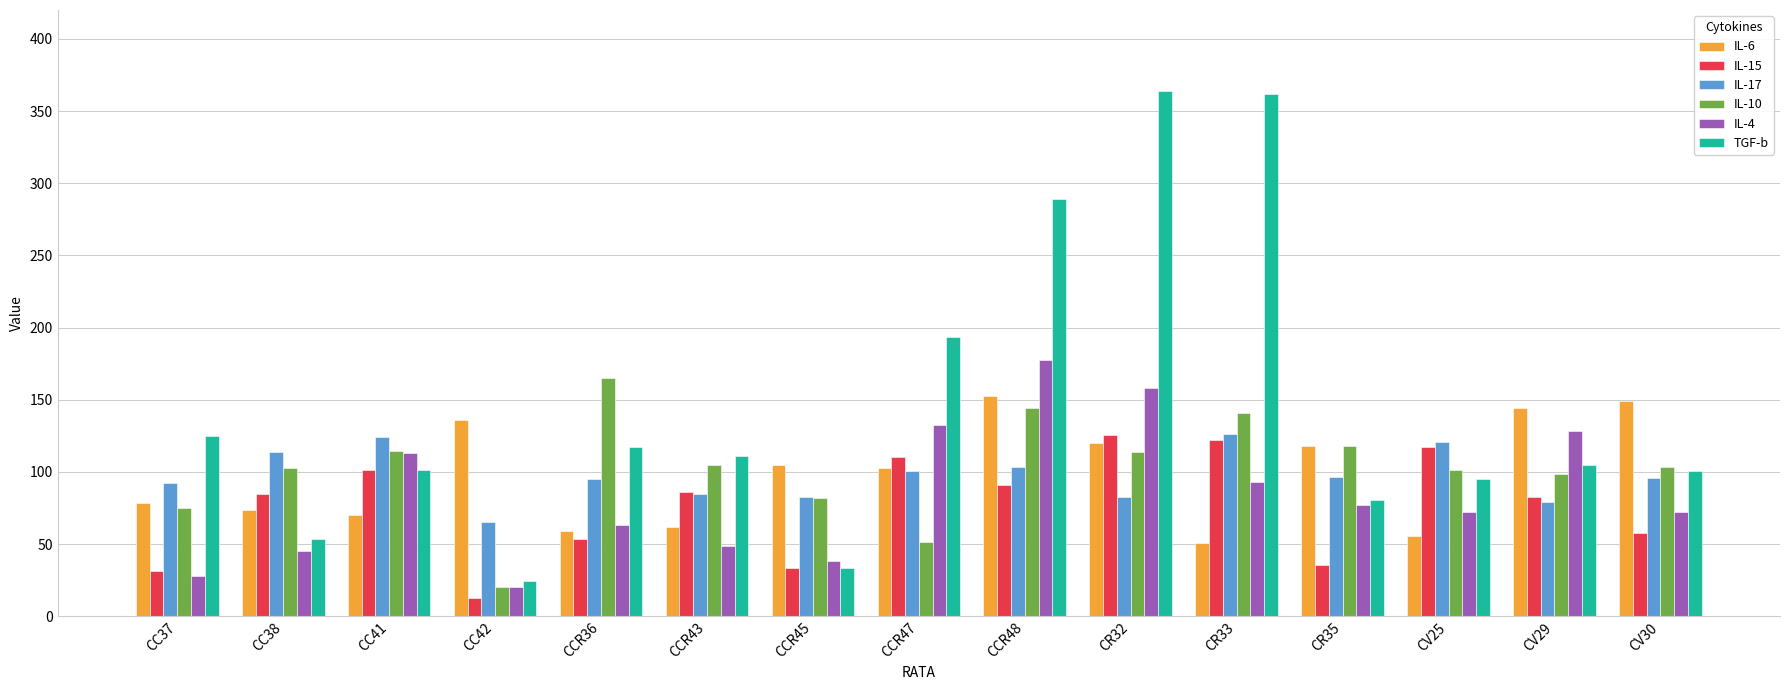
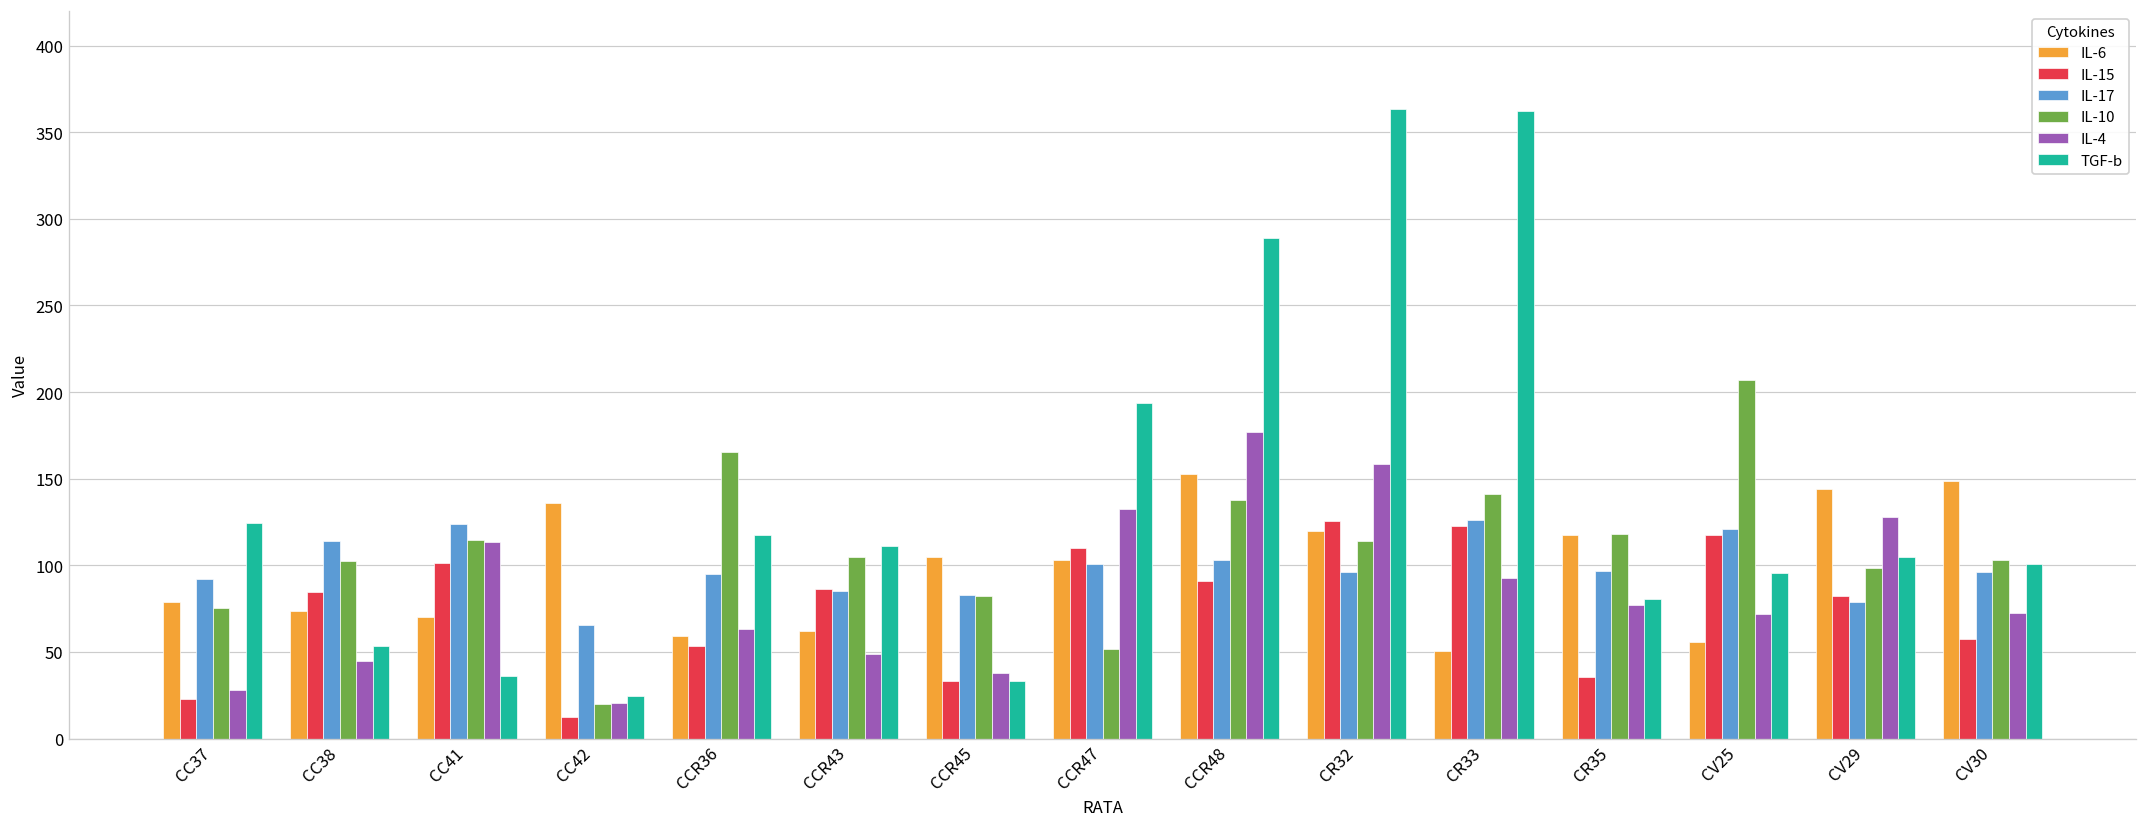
IL-15, CC37: 31 -> 23
TGF-b, CC41: 101 -> 36
IL-10, CCR48: 144 -> 138
IL-17, CR32: 83 -> 96
IL-10, CV25: 102 -> 207
